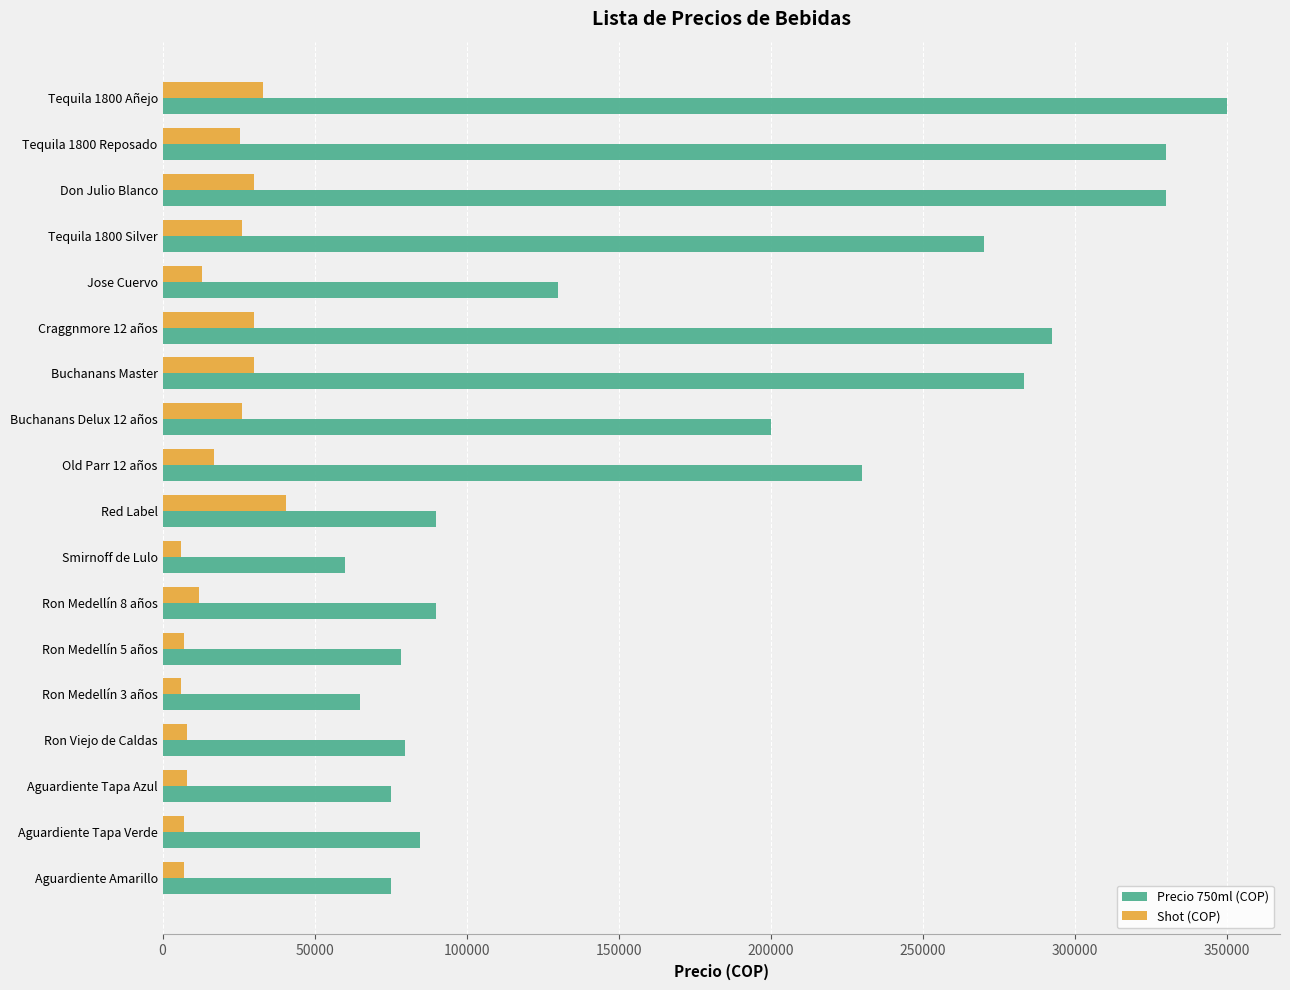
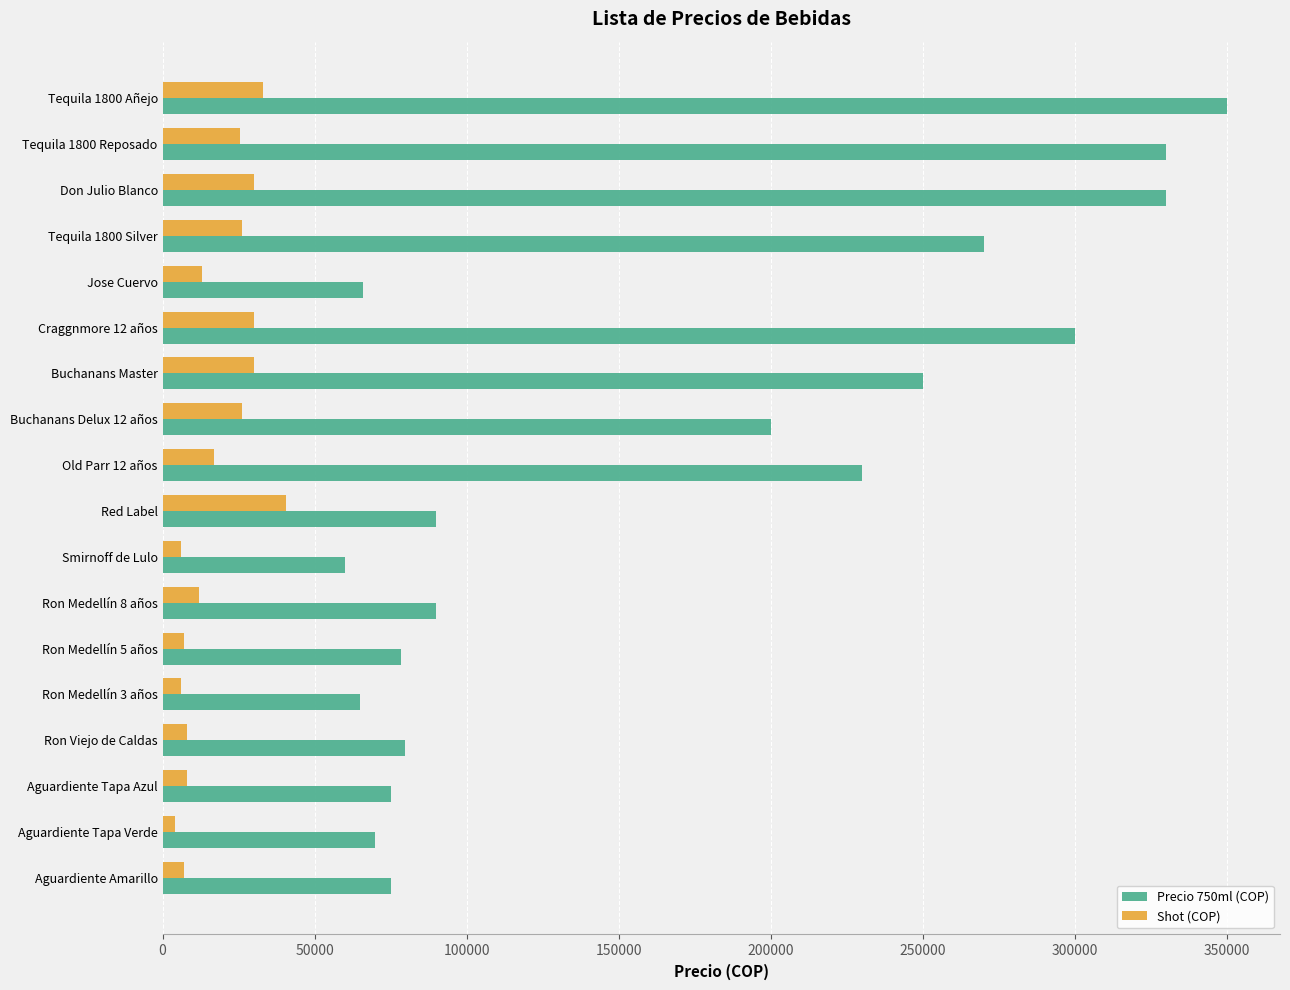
Precio 750ml (COP), Jose Cuervo: 130000 -> 66000
Precio 750ml (COP), Craggnmore 12 años: 293000 -> 300000
Precio 750ml (COP), Buchanans Master: 283000 -> 250000
Shot (COP), Aguardiente Tapa Verde: 7000 -> 4000
Precio 750ml (COP), Aguardiente Tapa Verde: 85000 -> 70000
